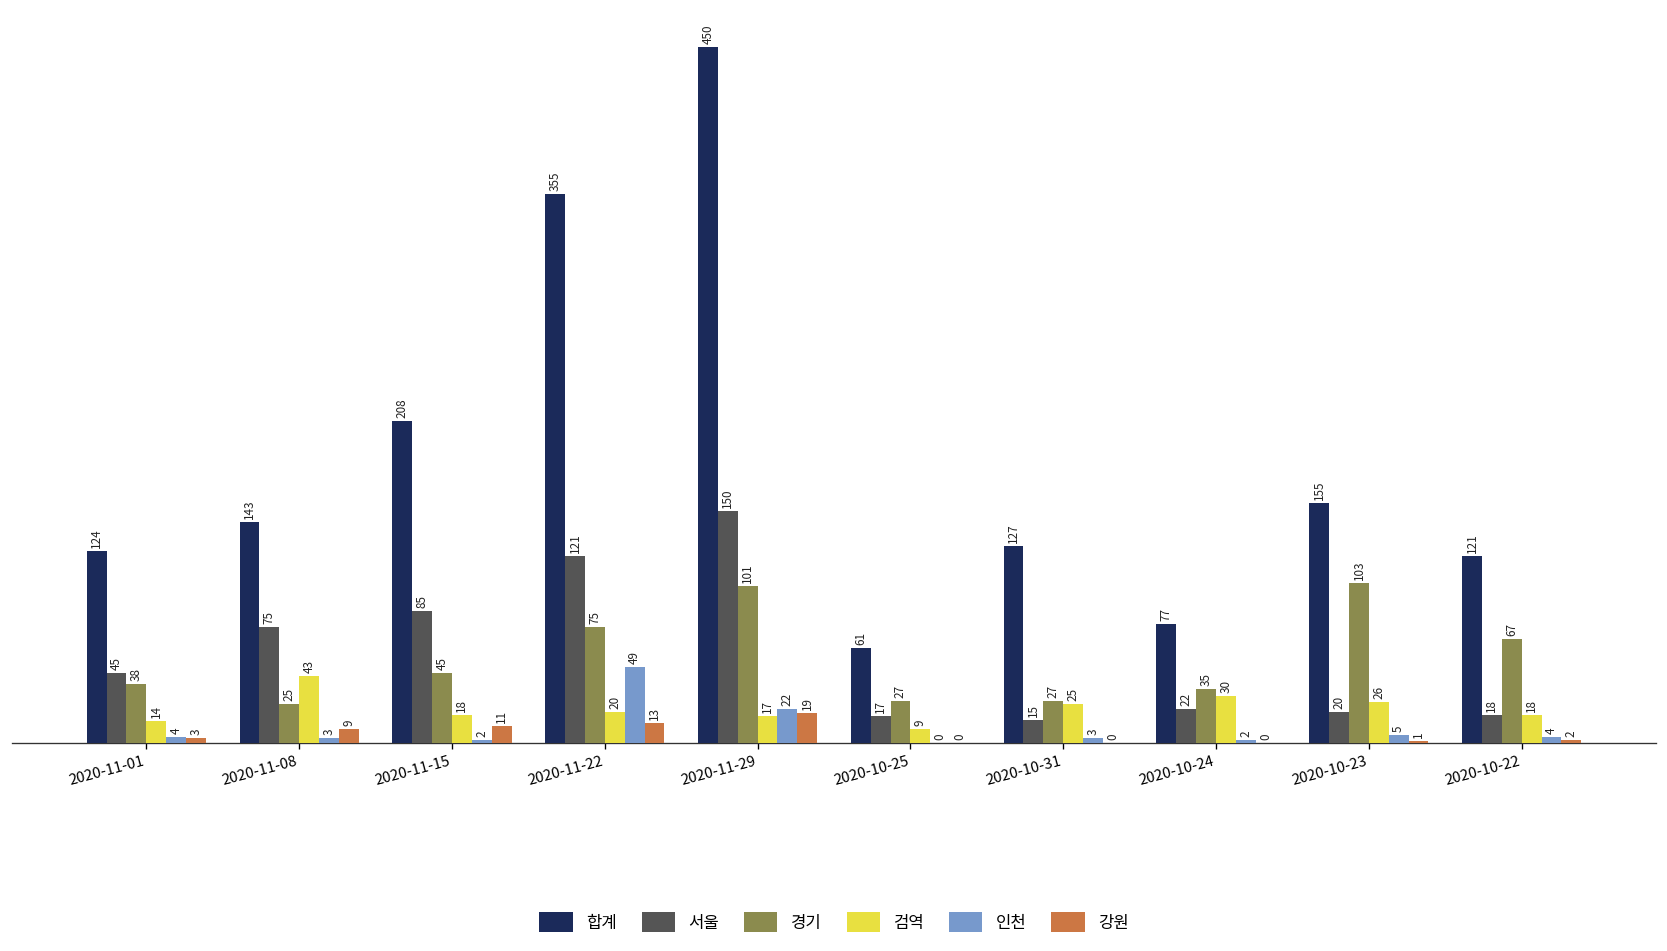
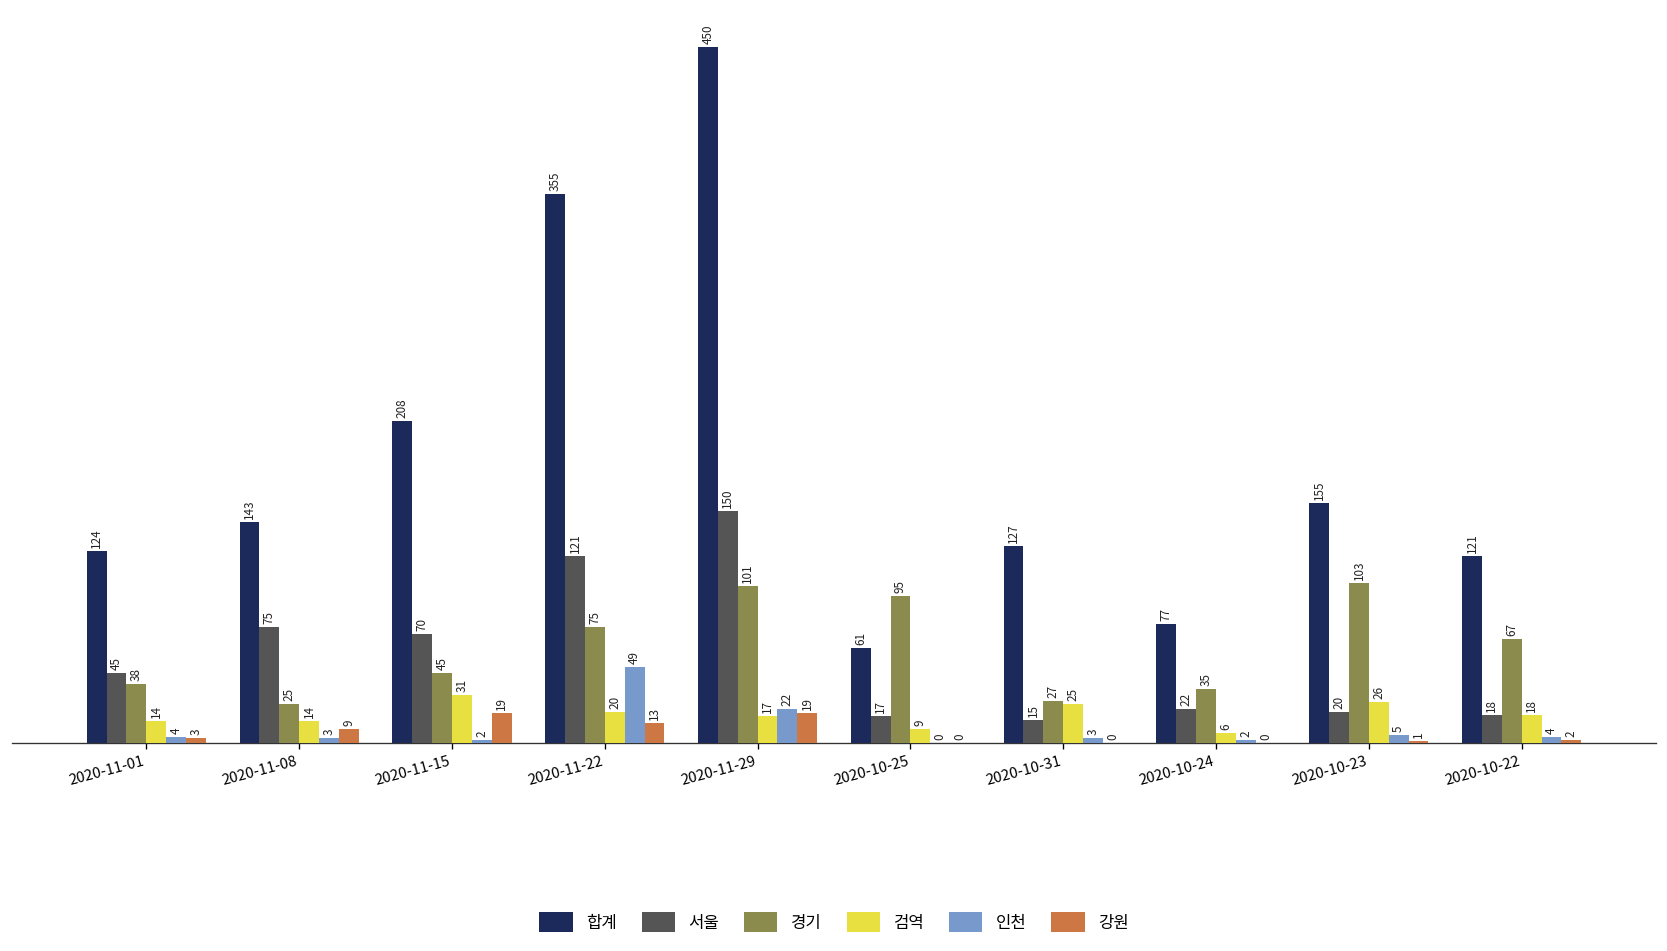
검역, 2020-11-08: 43 -> 14
서울, 2020-11-15: 85 -> 70
검역, 2020-11-15: 18 -> 31
강원, 2020-11-15: 11 -> 19
경기, 2020-10-25: 27 -> 95
검역, 2020-10-24: 30 -> 6
